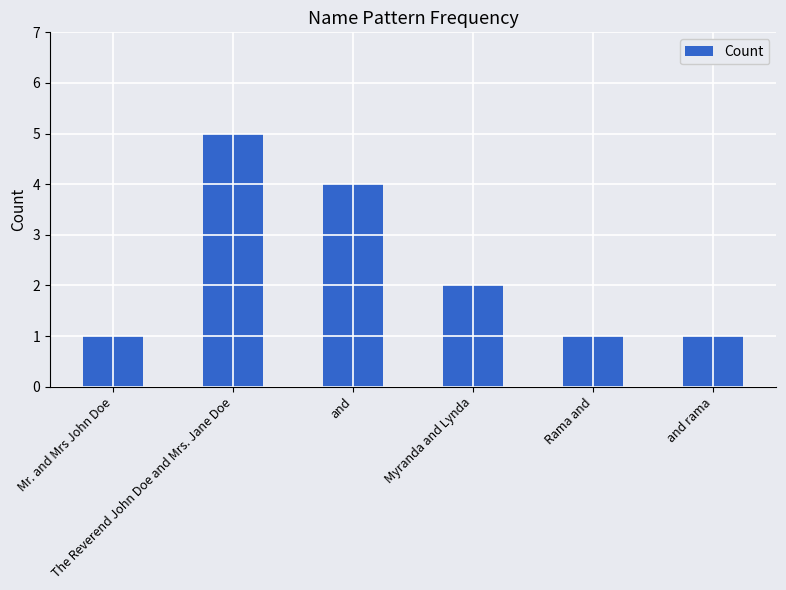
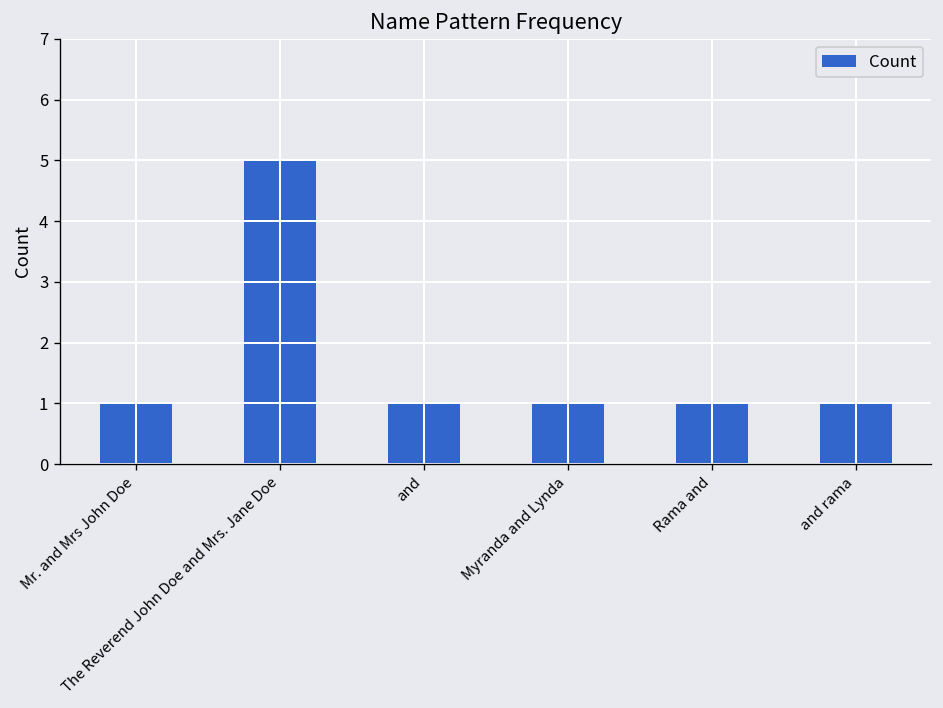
and: 4 -> 1
Myranda and Lynda: 2 -> 1
